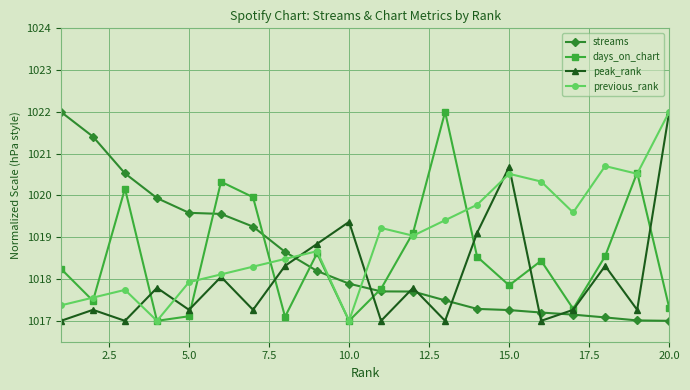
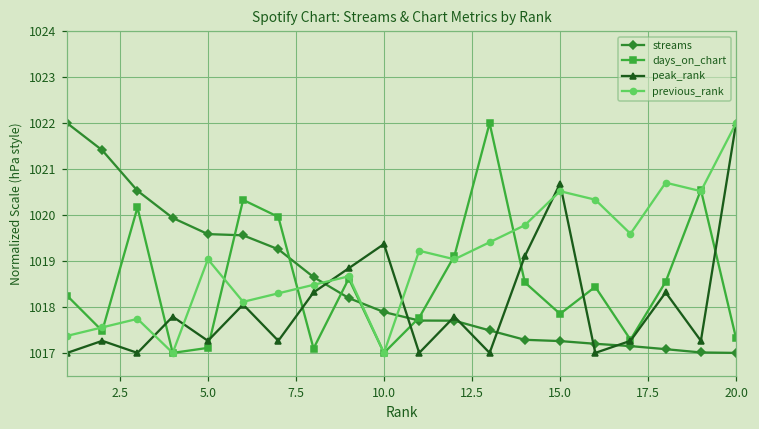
previous_rank, 5.0: 1017.9 -> 1019.0
